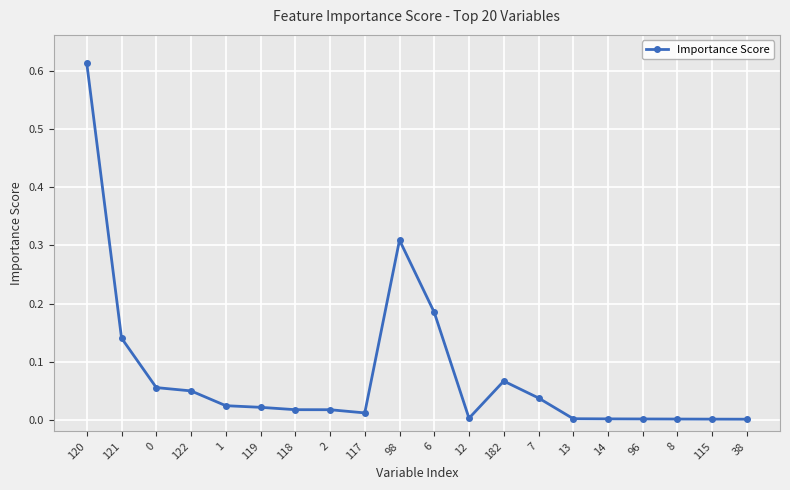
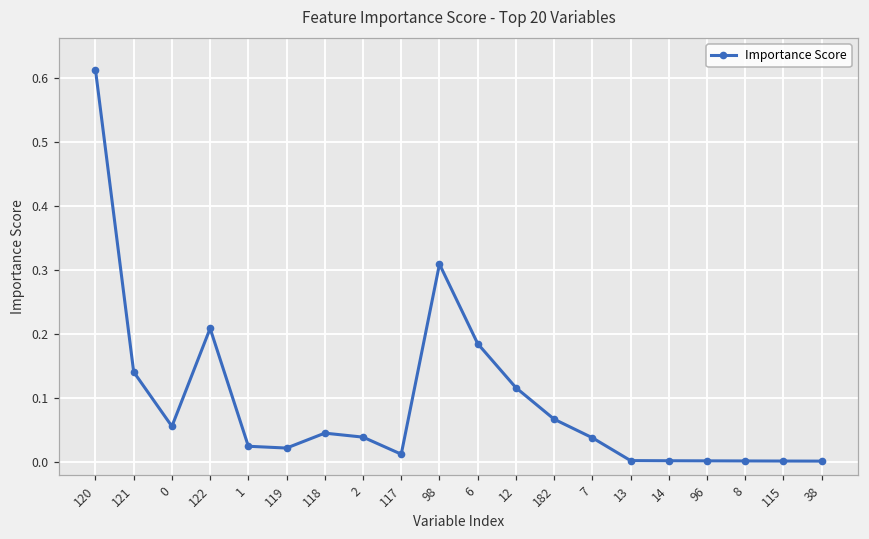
122: 0.05 -> 0.21
118: 0.02 -> 0.04
2: 0.02 -> 0.04
12: 0.00 -> 0.12
